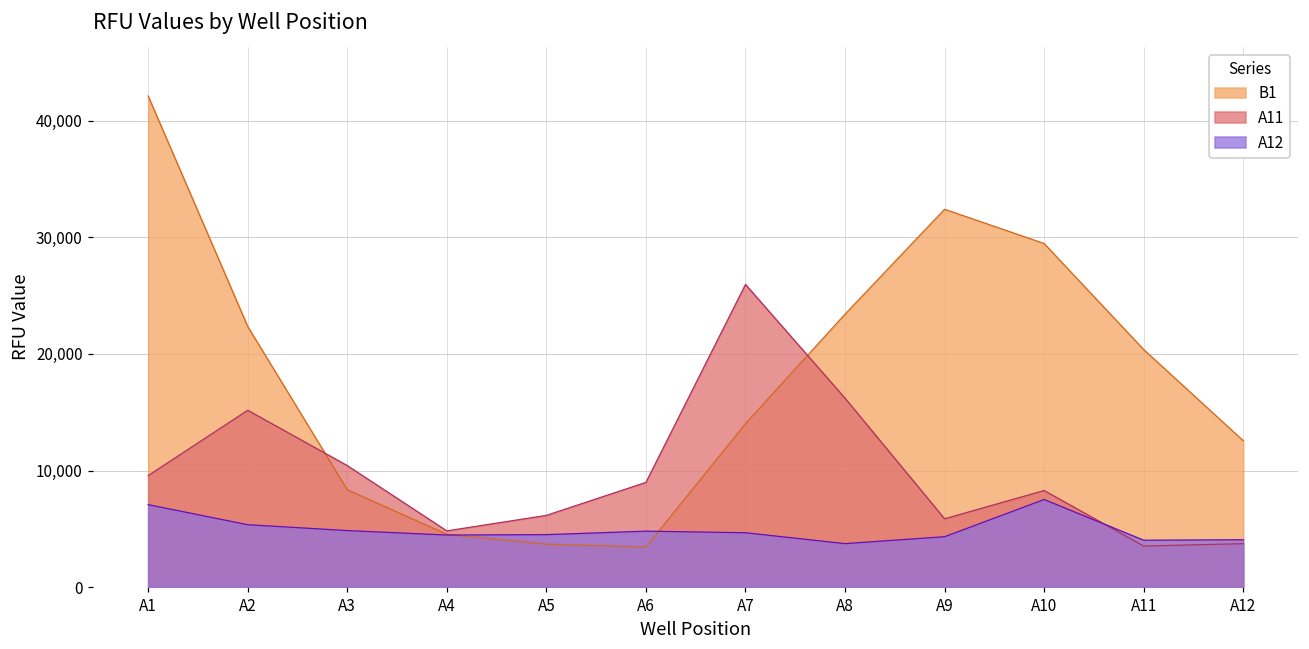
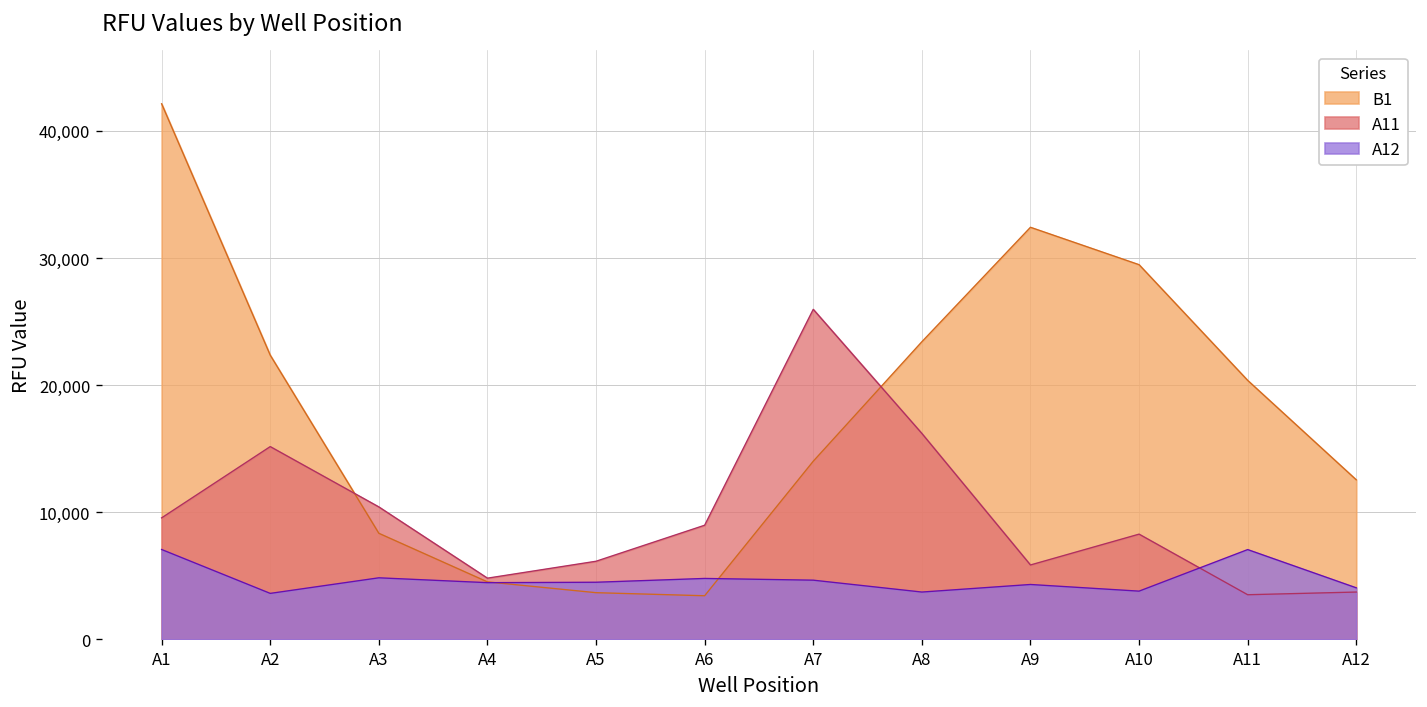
A12, A2: 5,400 -> 3,600
A12, A10: 7,500 -> 3,800
A12, A11: 4,000 -> 7,100
